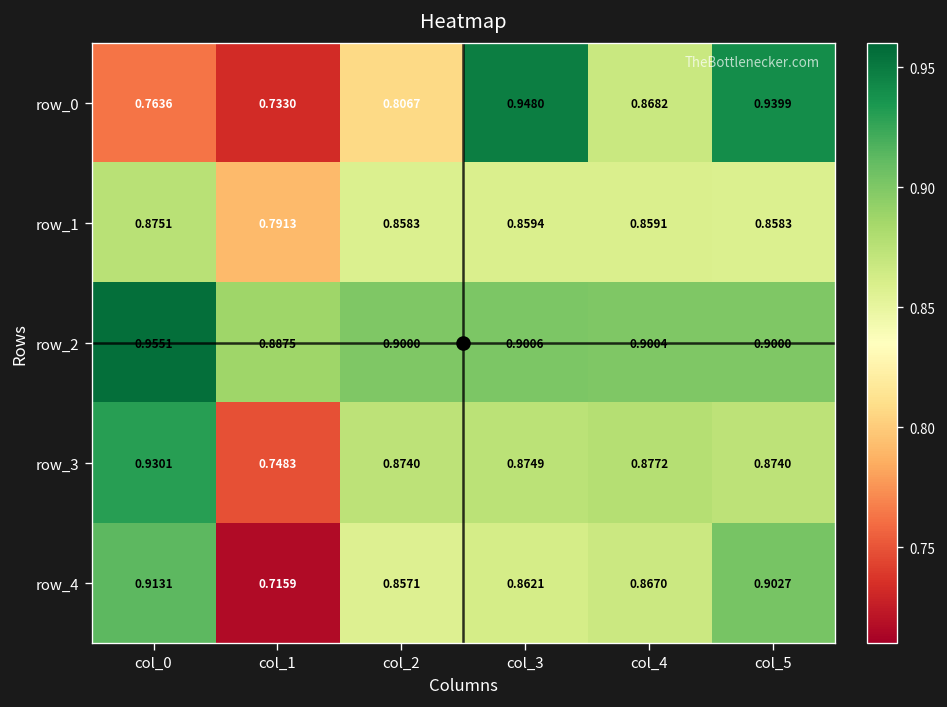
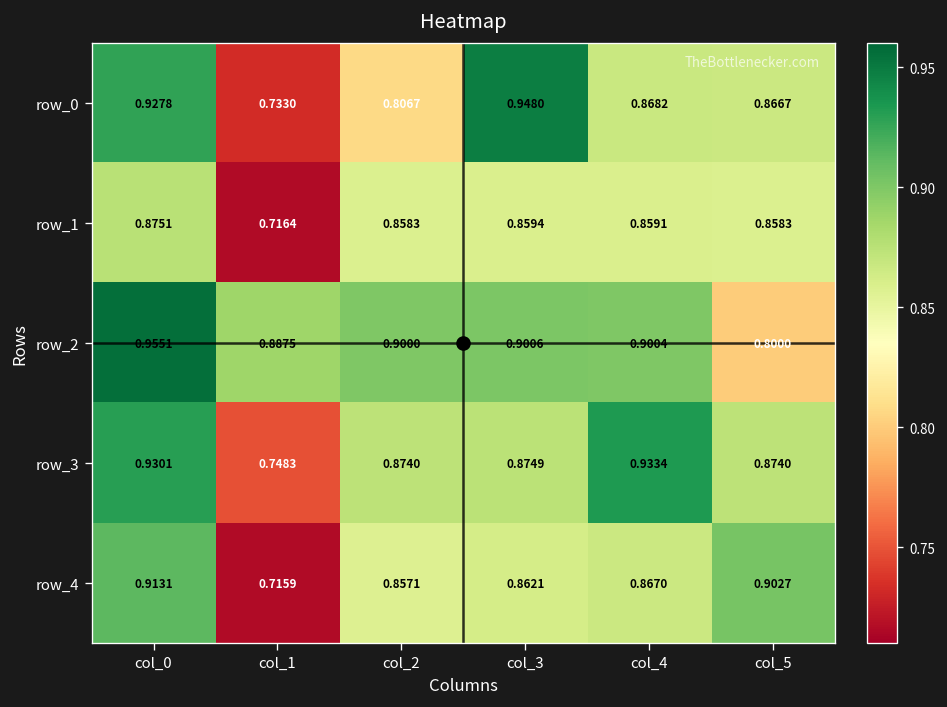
row_0, col_0: 0.7636 -> 0.9278
row_0, col_5: 0.9399 -> 0.8667
row_1, col_1: 0.7913 -> 0.7164
row_2, col_5: 0.9000 -> 0.8000
row_3, col_4: 0.8772 -> 0.9334
